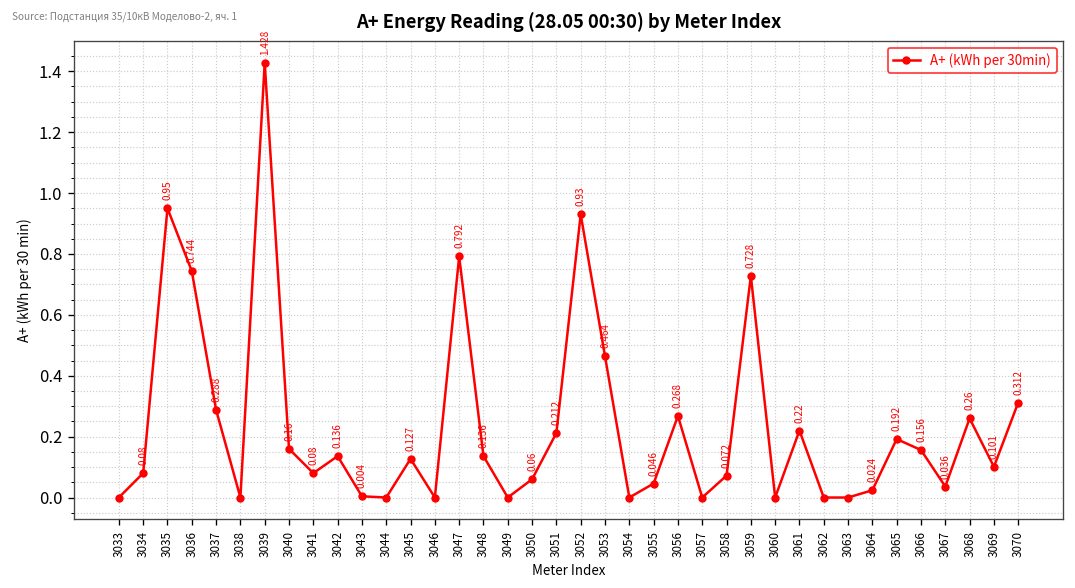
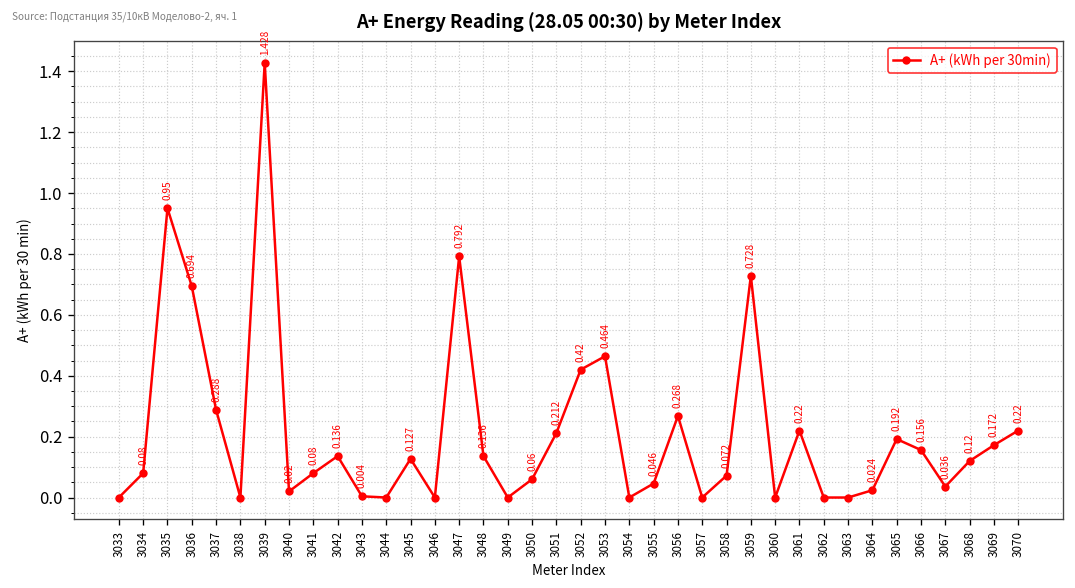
3036: 0.744 -> 0.694
3040: 0.16 -> 0.02
3052: 0.93 -> 0.42
3068: 0.26 -> 0.12
3069: 0.101 -> 0.172
3070: 0.312 -> 0.22
